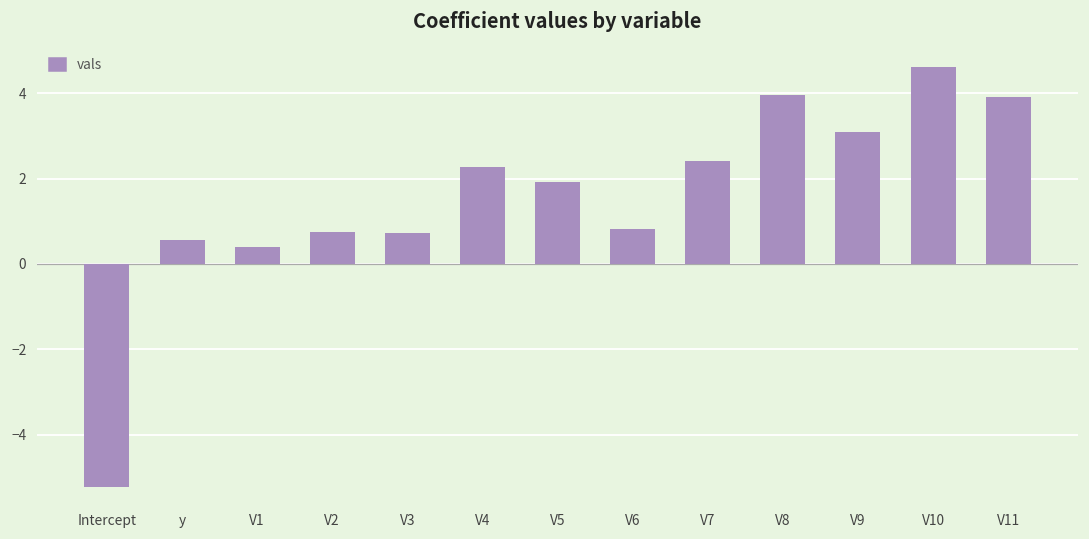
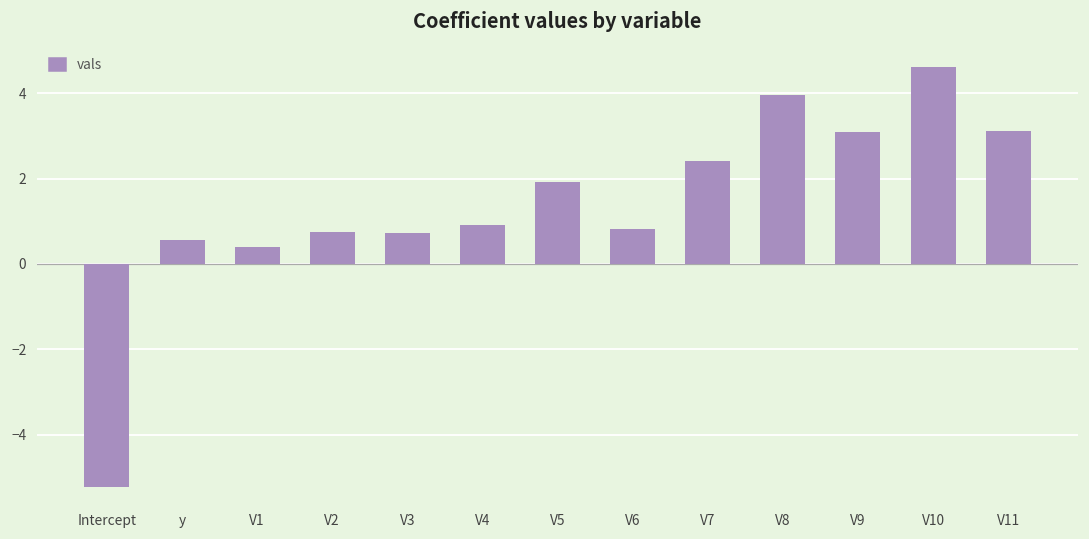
V4: 2.3 -> 0.9
V11: 3.9 -> 3.1
